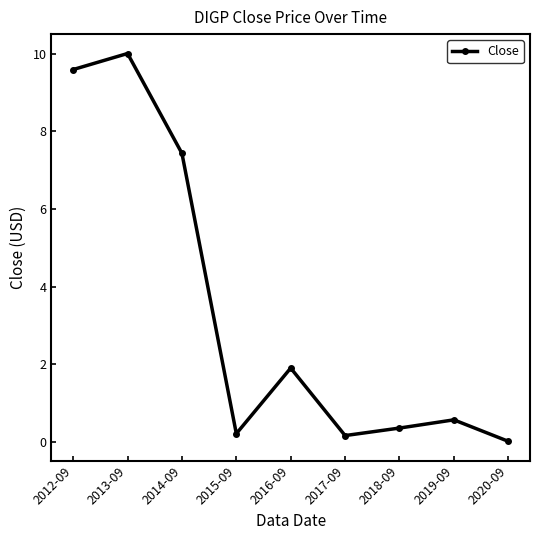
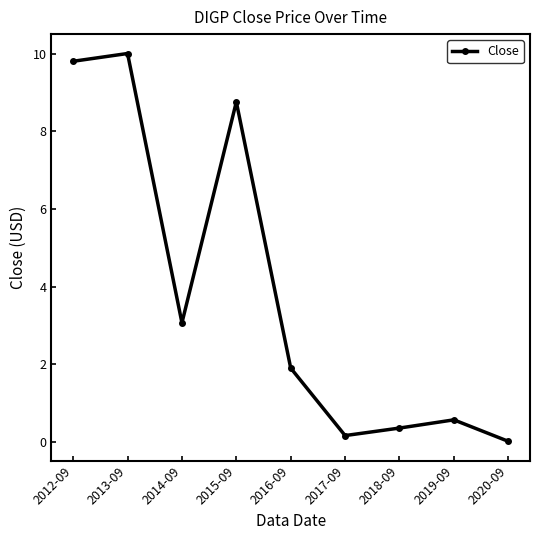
2012-09: 9.6 -> 9.8
2014-09: 7.4 -> 3.1
2015-09: 0.2 -> 8.8
